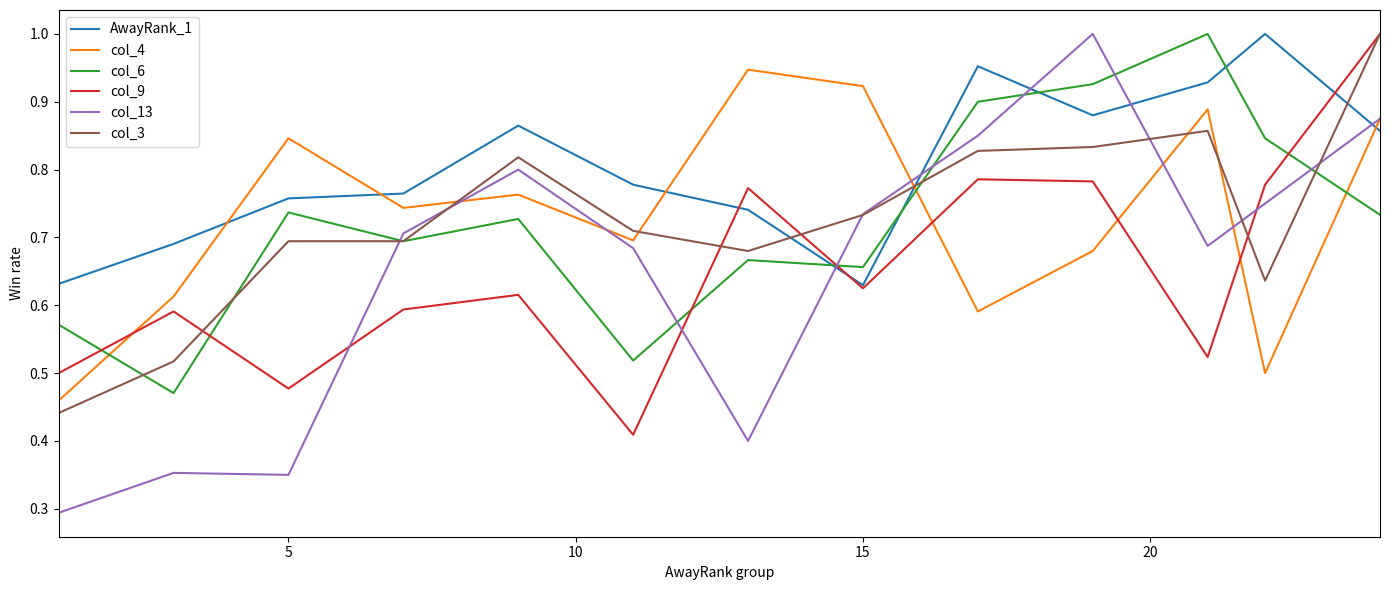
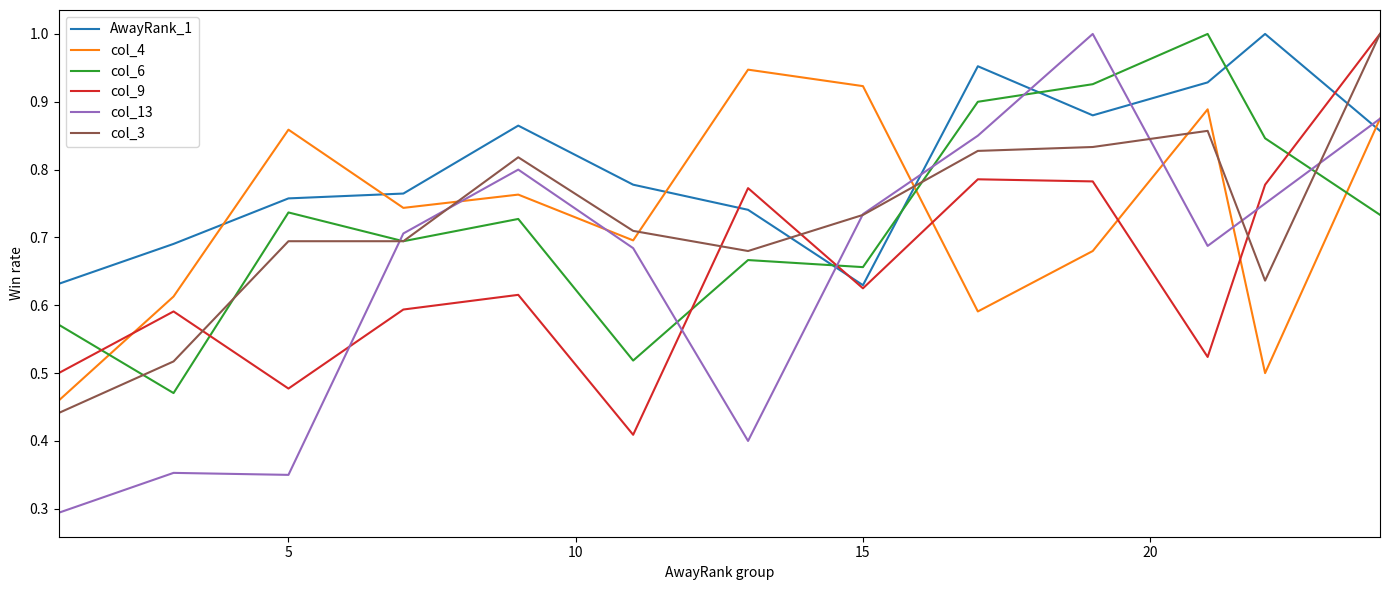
col_4, 5: 0.85 -> 0.86
